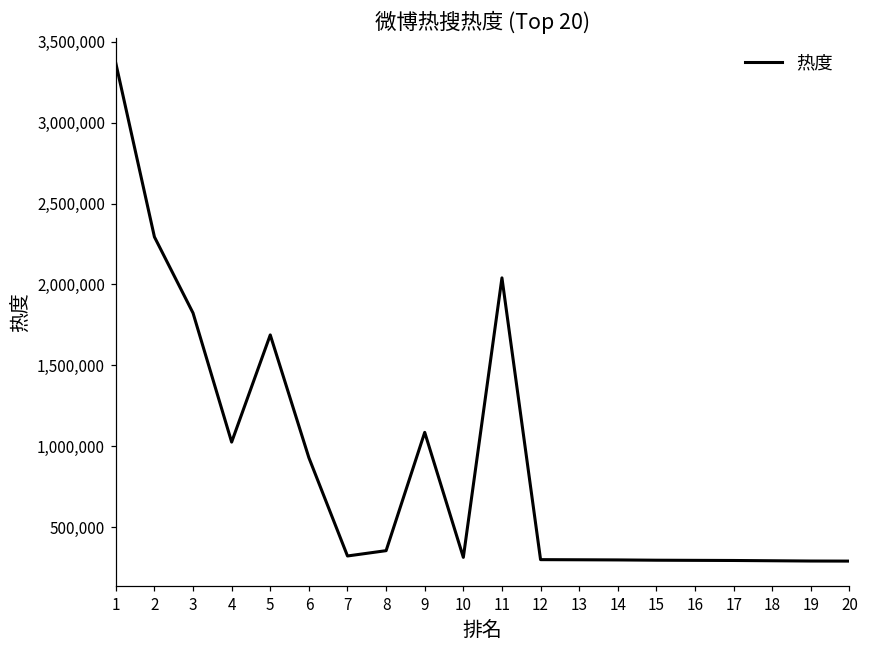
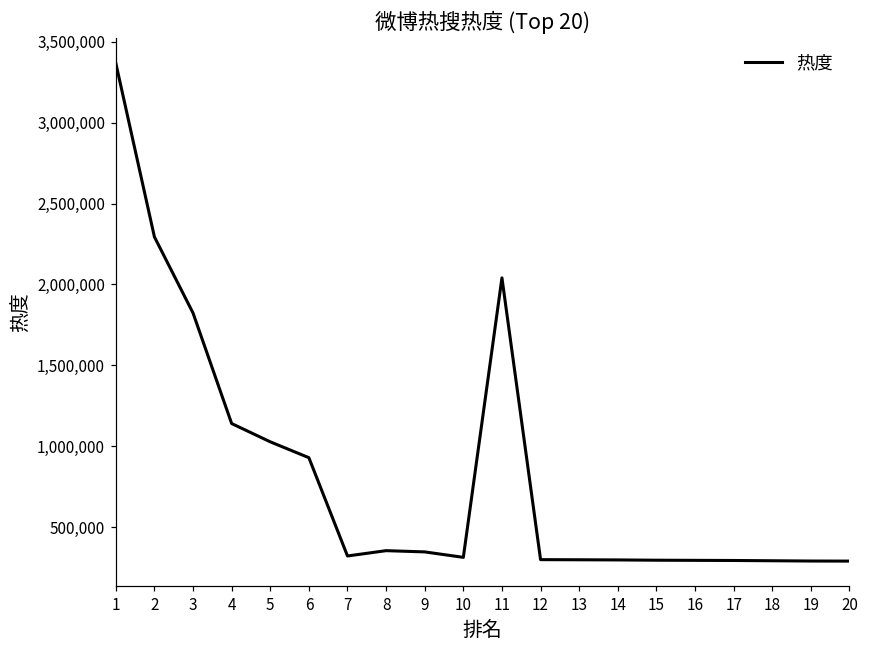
4: 1,030,000 -> 1,140,000
5: 1,690,000 -> 1,030,000
9: 1,090,000 -> 350,000
